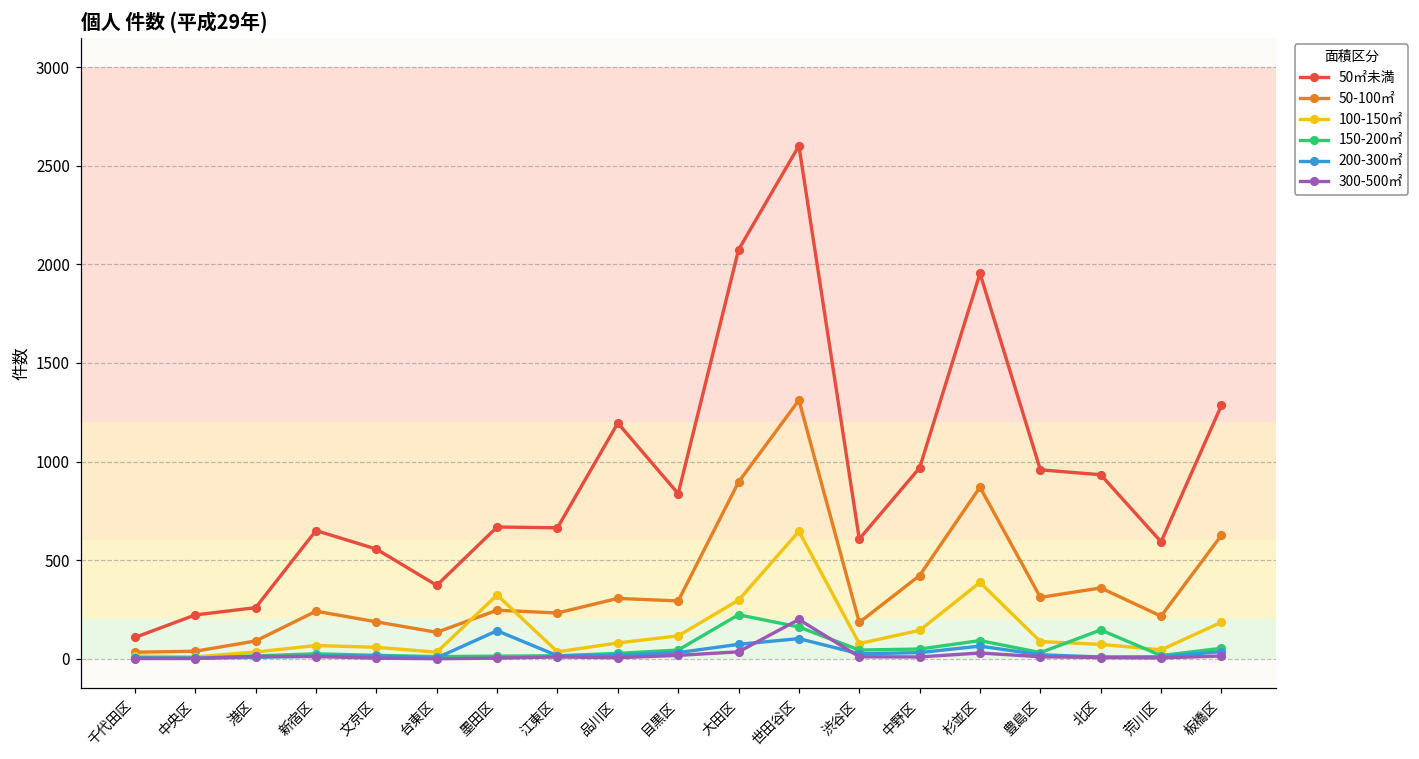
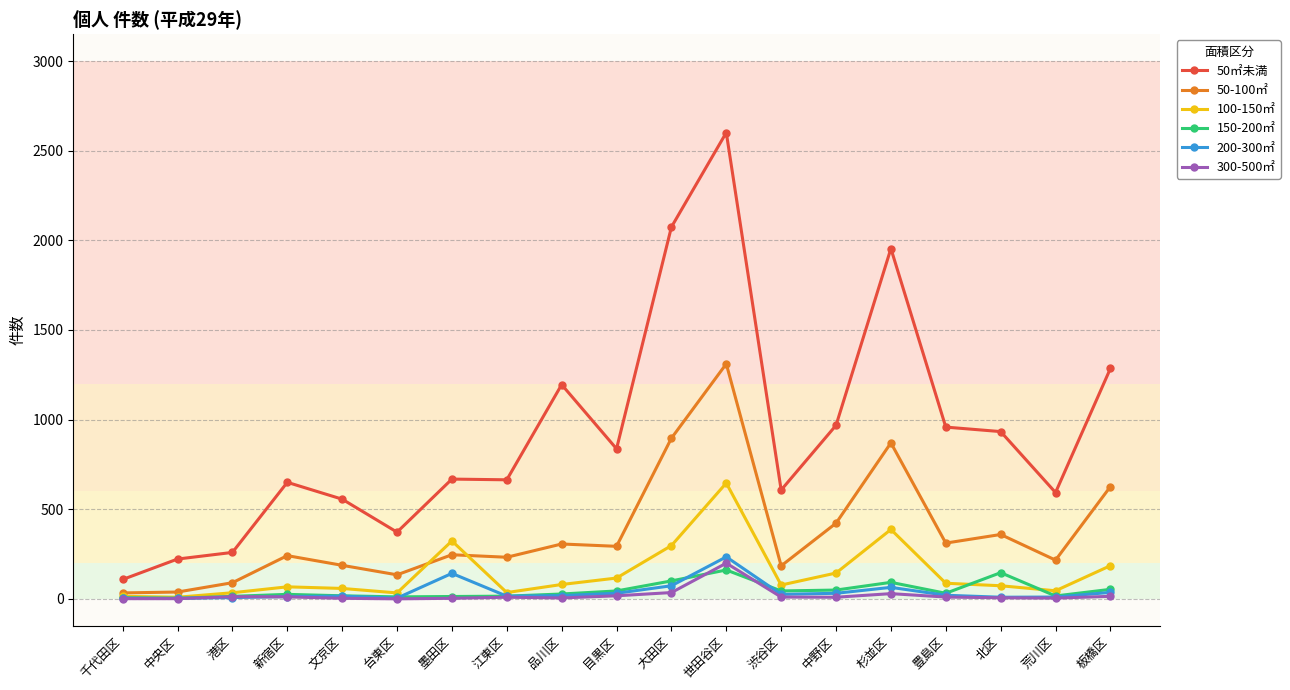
150-200㎡, 大田区: 220 -> 100
200-300㎡, 世田谷区: 100 -> 230
